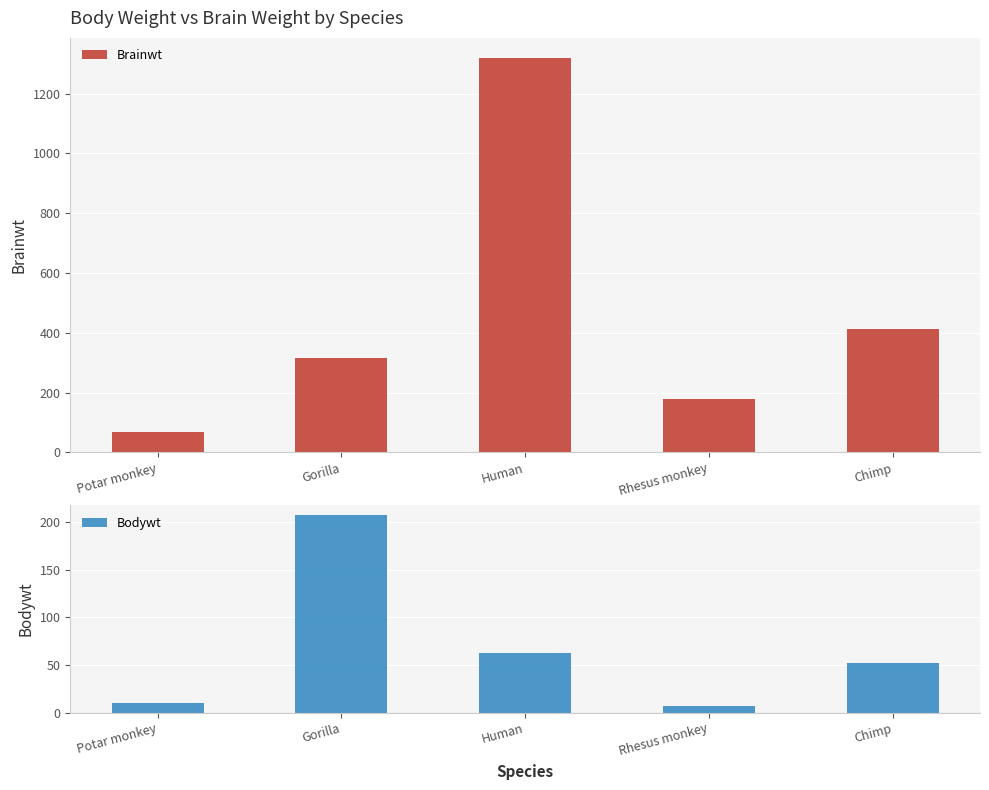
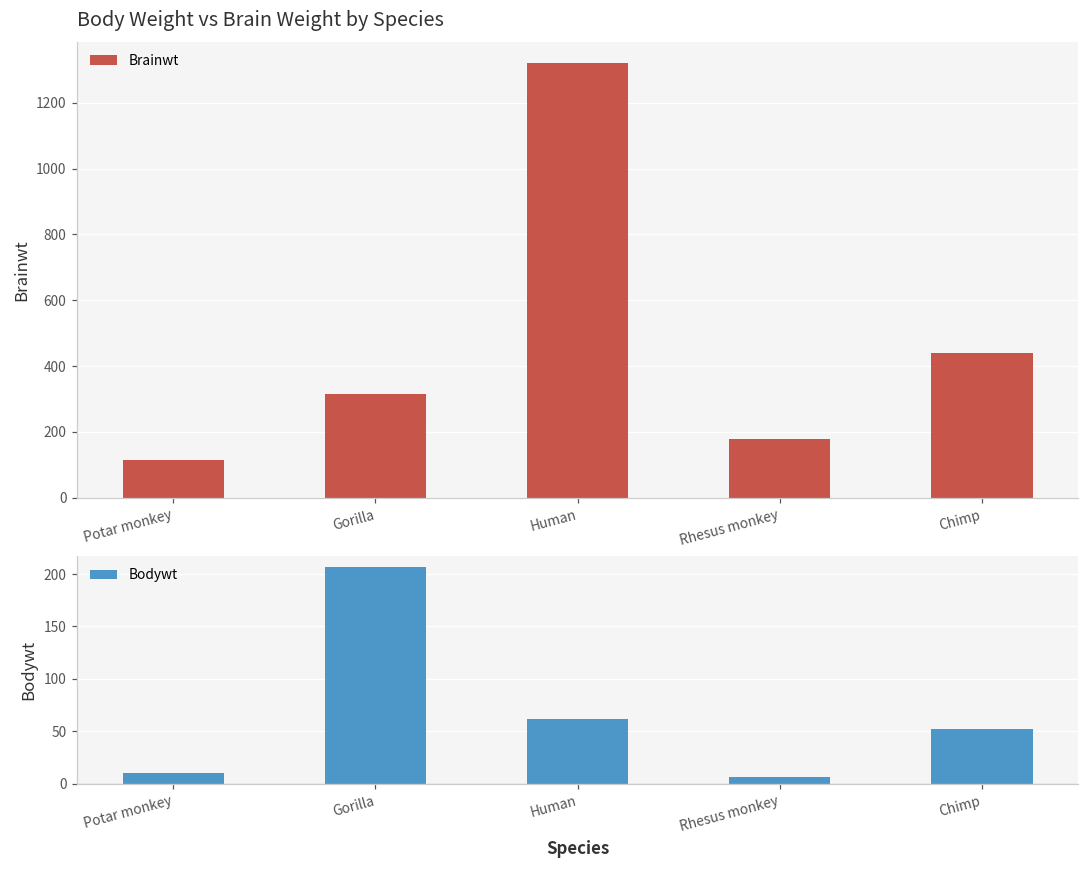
Body Weight vs Brain Weight by Species, Potar monkey: 70 -> 120
Body Weight vs Brain Weight by Species, Chimp: 410 -> 440
